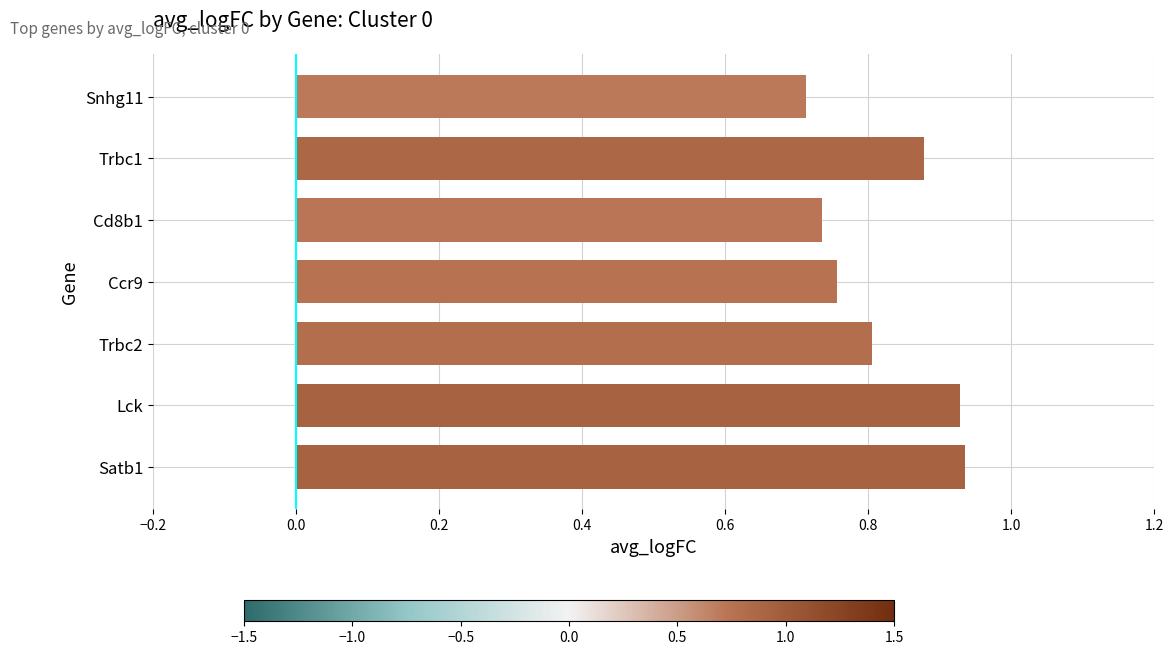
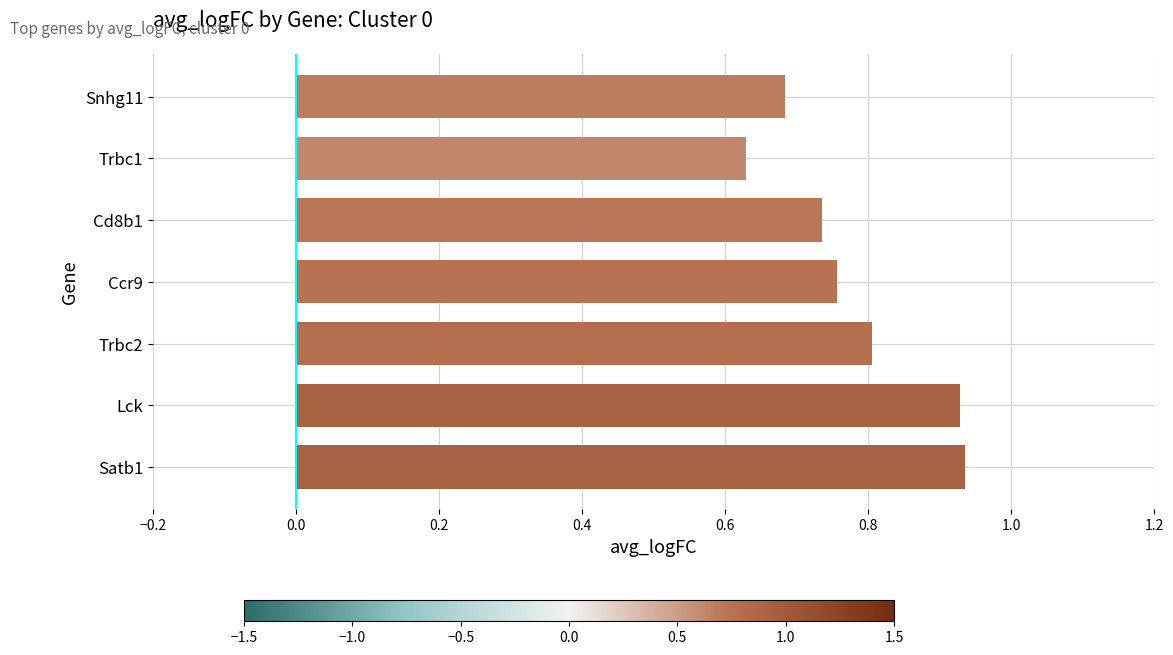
Snhg11: 0.71 -> 0.68
Trbc1: 0.88 -> 0.63
